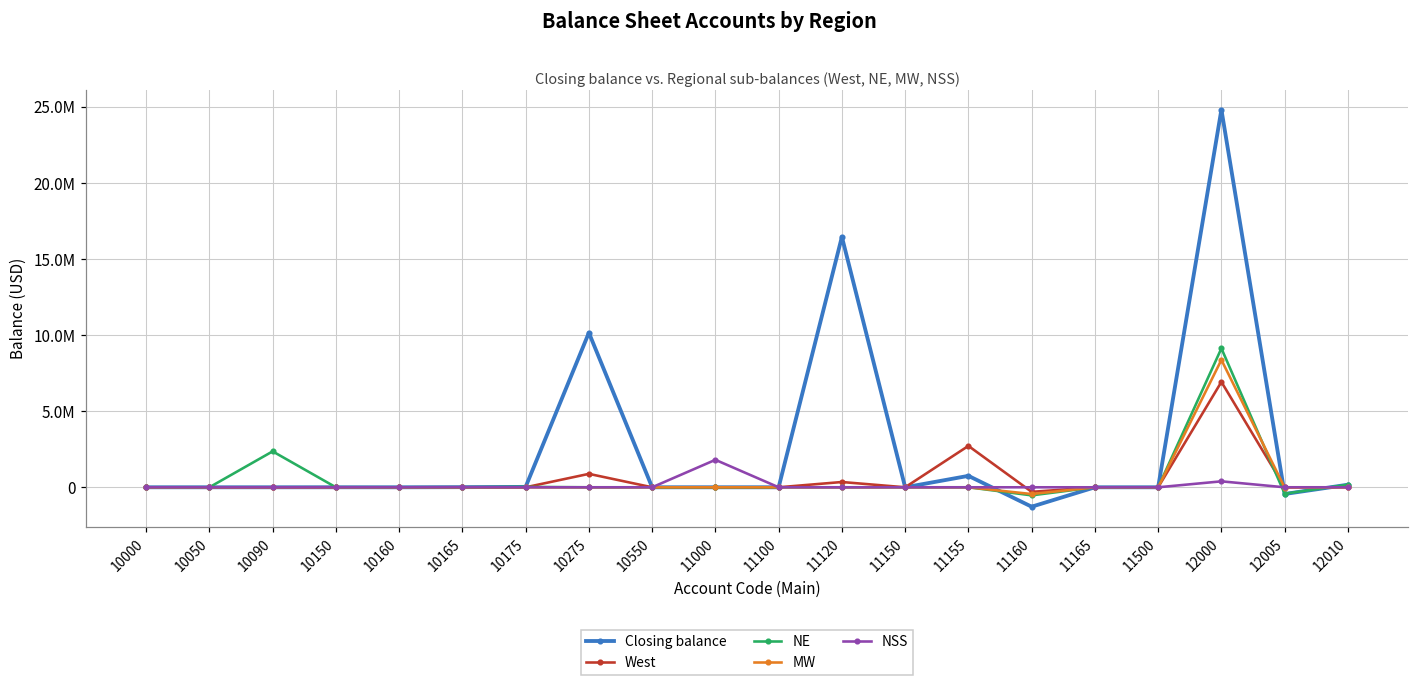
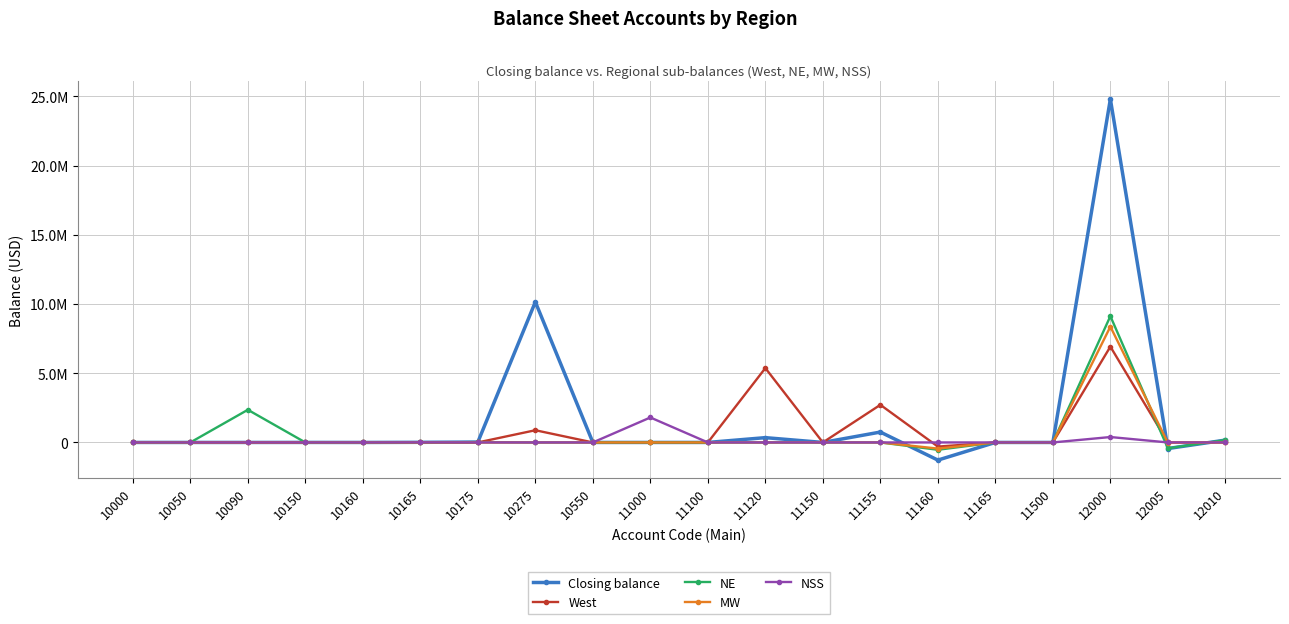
Closing balance, 11120: 16400000 -> 300000
West, 11120: 300000 -> 5400000
